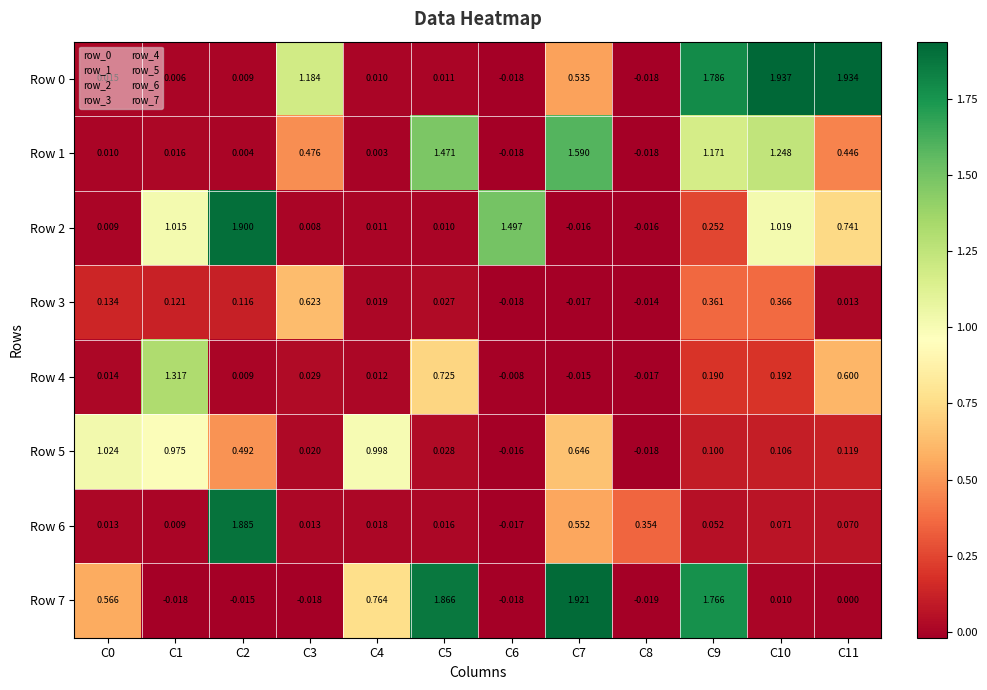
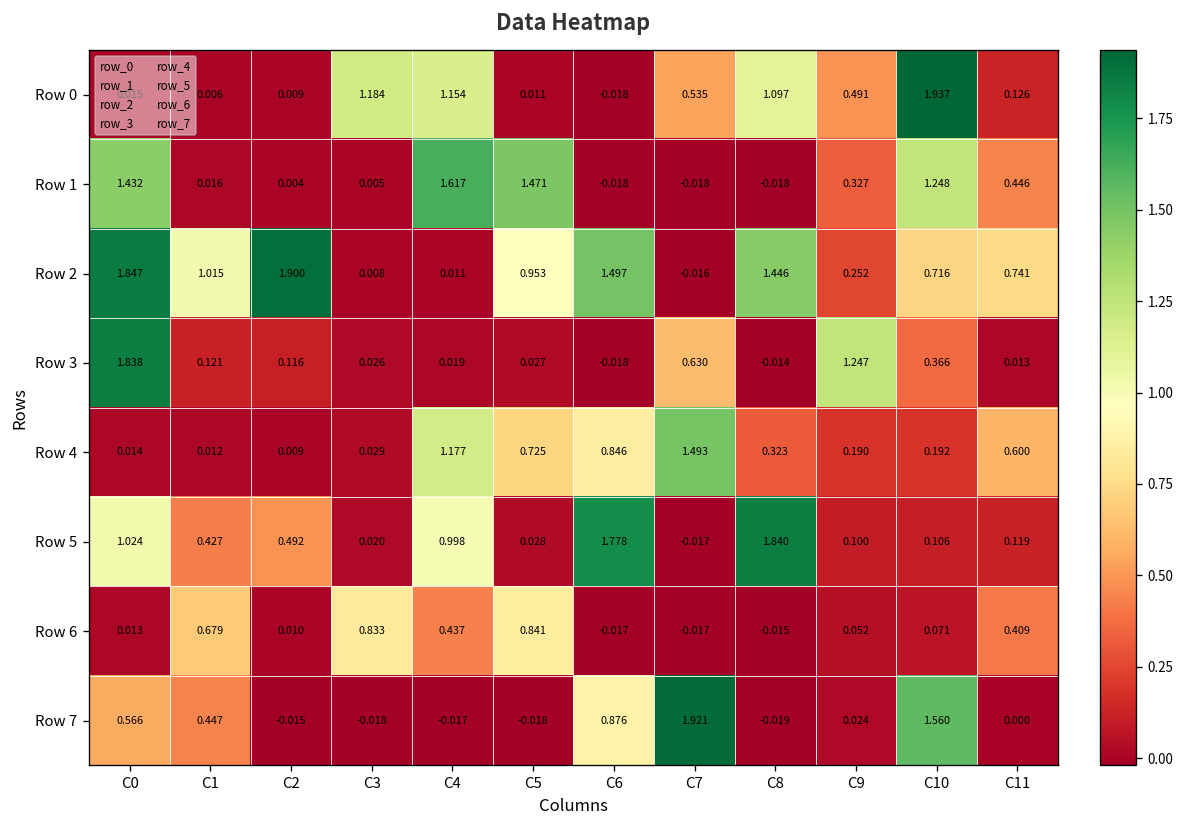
Row 0, C4: 0.010 -> 1.154
Row 0, C8: -0.018 -> 1.097
Row 0, C9: 1.786 -> 0.491
Row 0, C11: 1.934 -> 0.126
Row 1, C0: 0.010 -> 1.432
Row 1, C3: 0.476 -> 0.005
Row 1, C4: 0.003 -> 1.617
Row 1, C7: 1.590 -> -0.018
Row 1, C9: 1.171 -> 0.327
Row 2, C0: 0.009 -> 1.847
Row 2, C5: 0.010 -> 0.953
Row 2, C8: -0.016 -> 1.446
Row 2, C10: 1.019 -> 0.716
Row 3, C0: 0.134 -> 1.838
Row 3, C3: 0.623 -> 0.026
Row 3, C7: -0.017 -> 0.630
Row 3, C9: 0.361 -> 1.247
Row 4, C1: 1.317 -> 0.012
Row 4, C4: 0.012 -> 1.177
Row 4, C6: -0.008 -> 0.846
Row 4, C7: -0.015 -> 1.493
Row 4, C8: -0.017 -> 0.323
Row 5, C1: 0.975 -> 0.427
Row 5, C6: -0.016 -> 1.778
Row 5, C7: 0.646 -> -0.017
Row 5, C8: -0.018 -> 1.840
Row 6, C1: 0.009 -> 0.679
Row 6, C2: 1.885 -> 0.010
Row 6, C3: 0.013 -> 0.833
Row 6, C4: 0.018 -> 0.437
Row 6, C5: 0.016 -> 0.841
Row 6, C7: 0.552 -> -0.017
Row 6, C8: 0.354 -> -0.015
Row 6, C11: 0.070 -> 0.409
Row 7, C1: -0.018 -> 0.447
Row 7, C4: 0.764 -> -0.017
Row 7, C5: 1.866 -> -0.018
Row 7, C6: -0.018 -> 0.876
Row 7, C9: 1.766 -> 0.024
Row 7, C10: 0.010 -> 1.560
